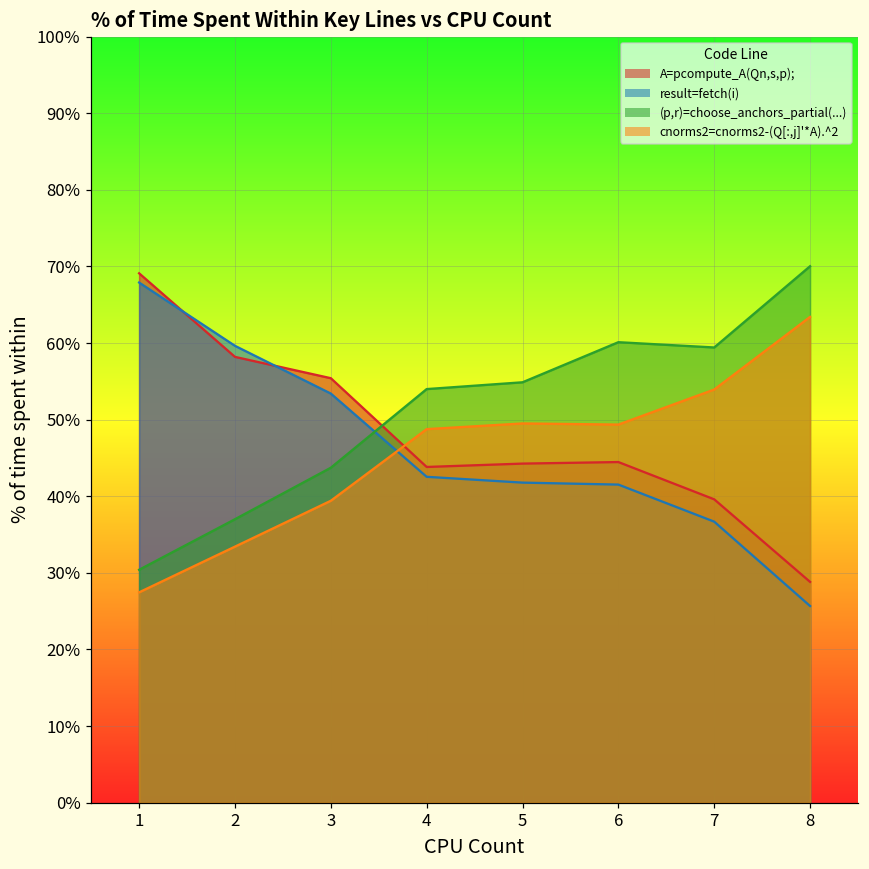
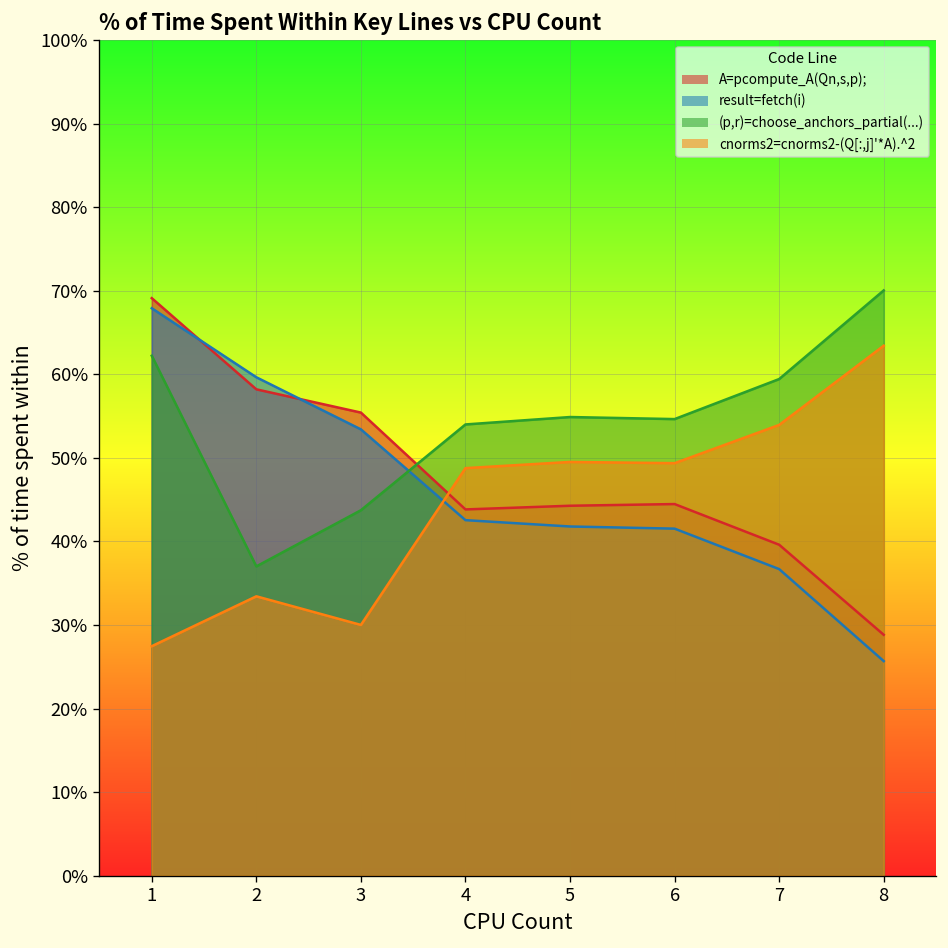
(p,r)=choose_anchors_partial(...), 1: 30% -> 62%
cnorms2=cnorms2-(Q[:,j]'*A).^2, 3: 39% -> 30%
(p,r)=choose_anchors_partial(...), 6: 60% -> 55%
